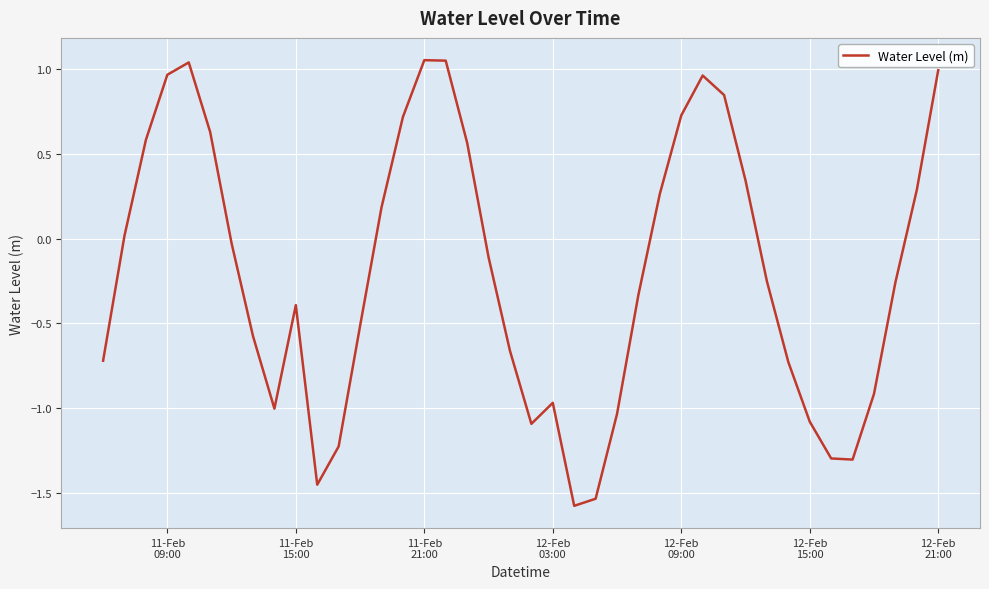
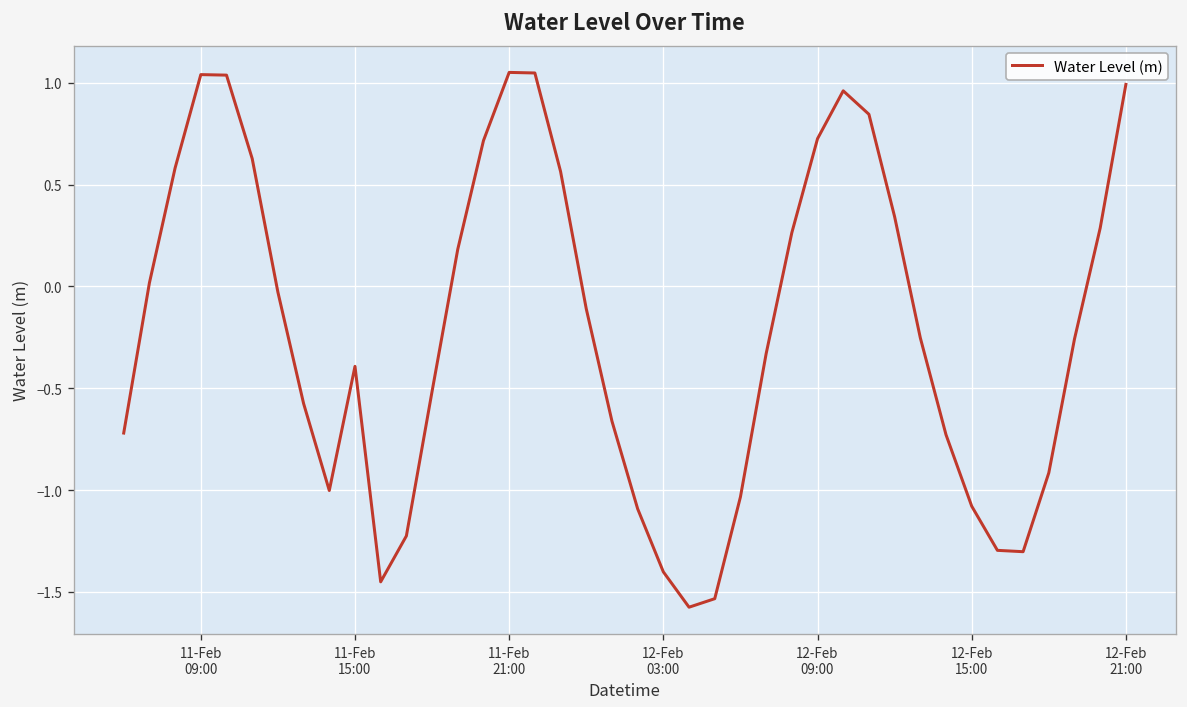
11-Feb 09:00: 0.97 -> 1.04
12-Feb 03:00: -0.97 -> -1.40
